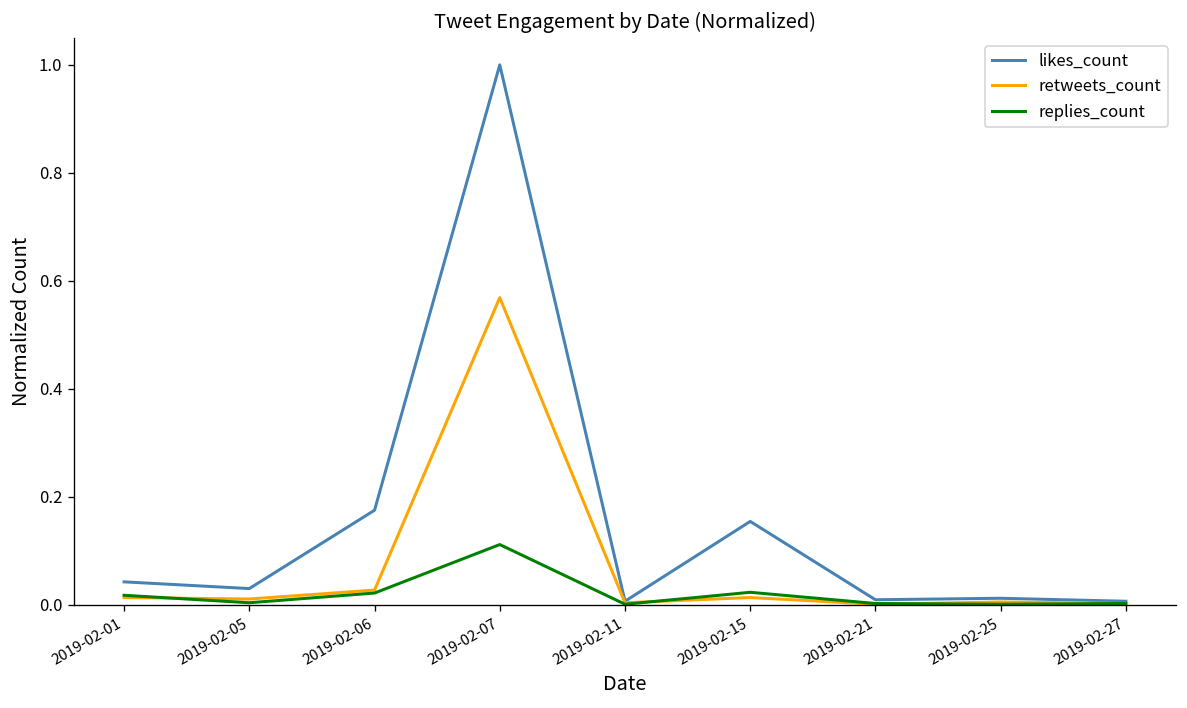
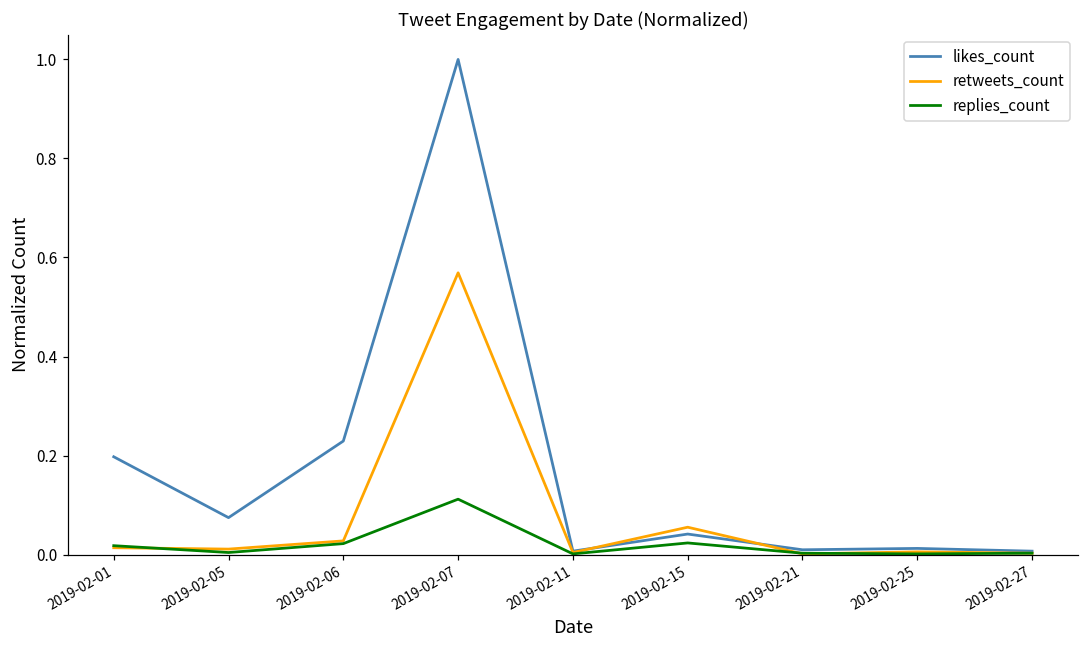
likes_count, 2019-02-01: 0.04 -> 0.20
likes_count, 2019-02-05: 0.03 -> 0.07
likes_count, 2019-02-06: 0.18 -> 0.23
likes_count, 2019-02-15: 0.15 -> 0.04
retweets_count, 2019-02-15: 0.01 -> 0.06
